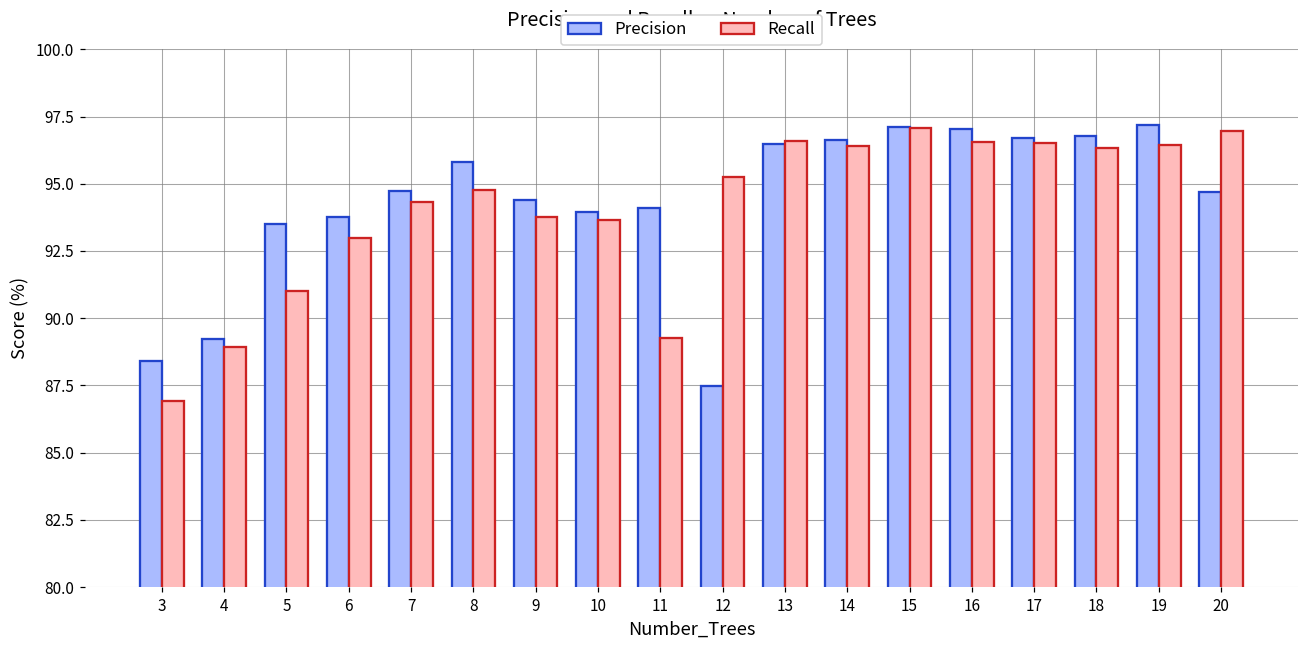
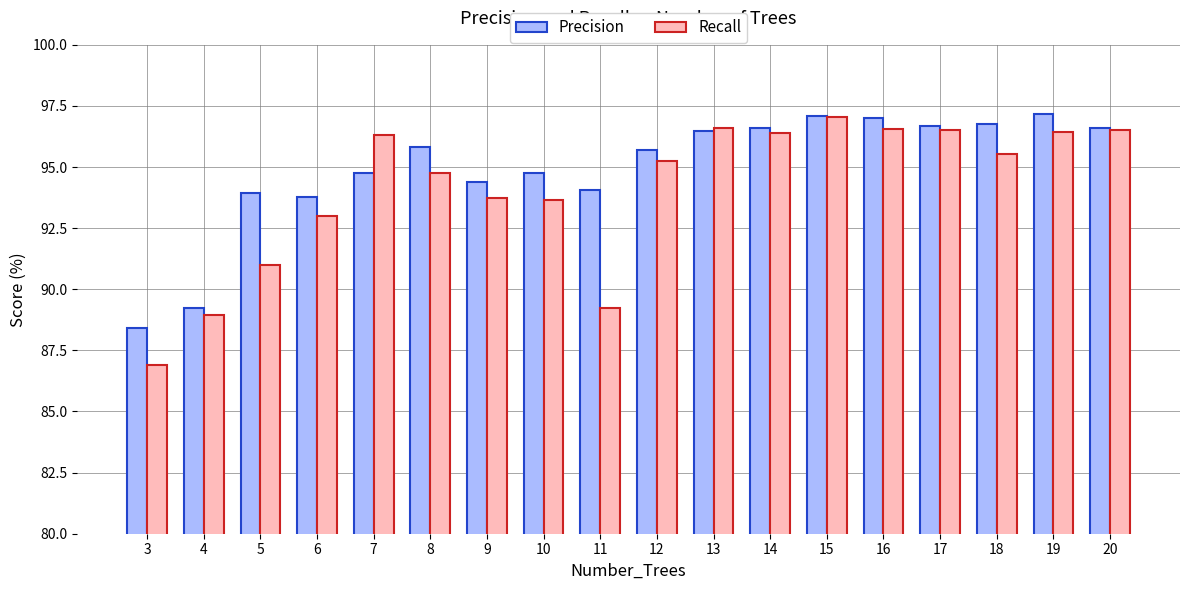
Precision, 5: 93.5 -> 94.0
Recall, 7: 94.3 -> 96.3
Precision, 10: 93.9 -> 94.8
Precision, 12: 87.5 -> 95.7
Recall, 18: 96.3 -> 95.5
Precision, 20: 94.7 -> 96.6
Recall, 20: 97.0 -> 96.5
